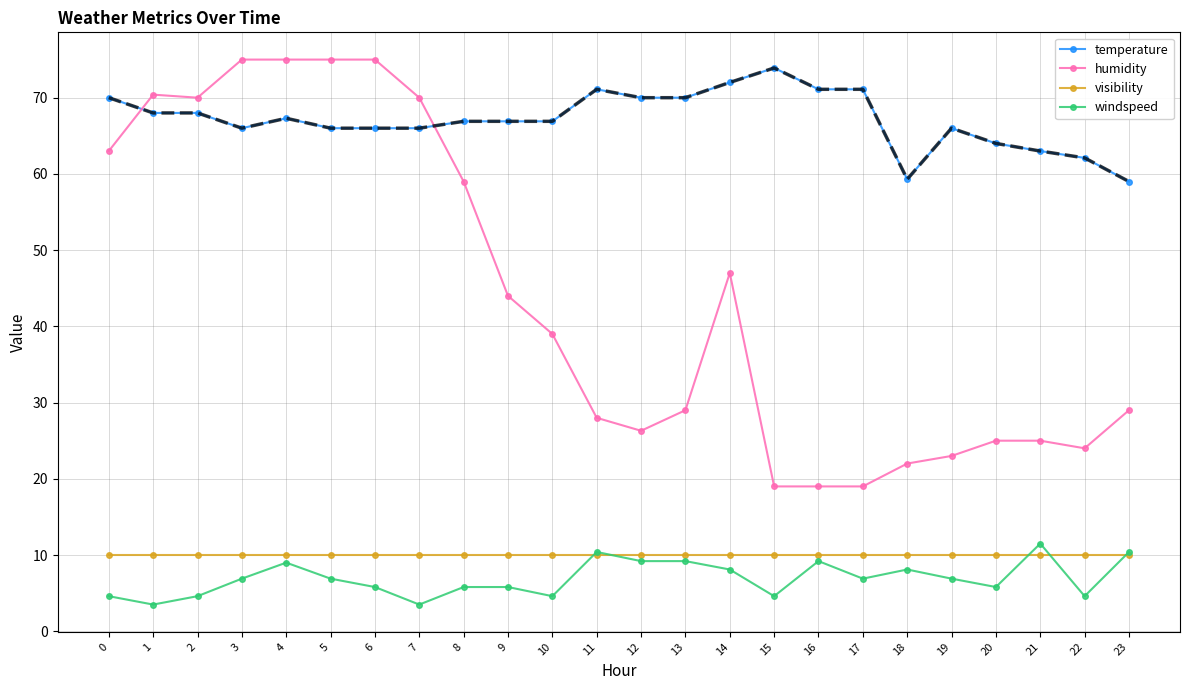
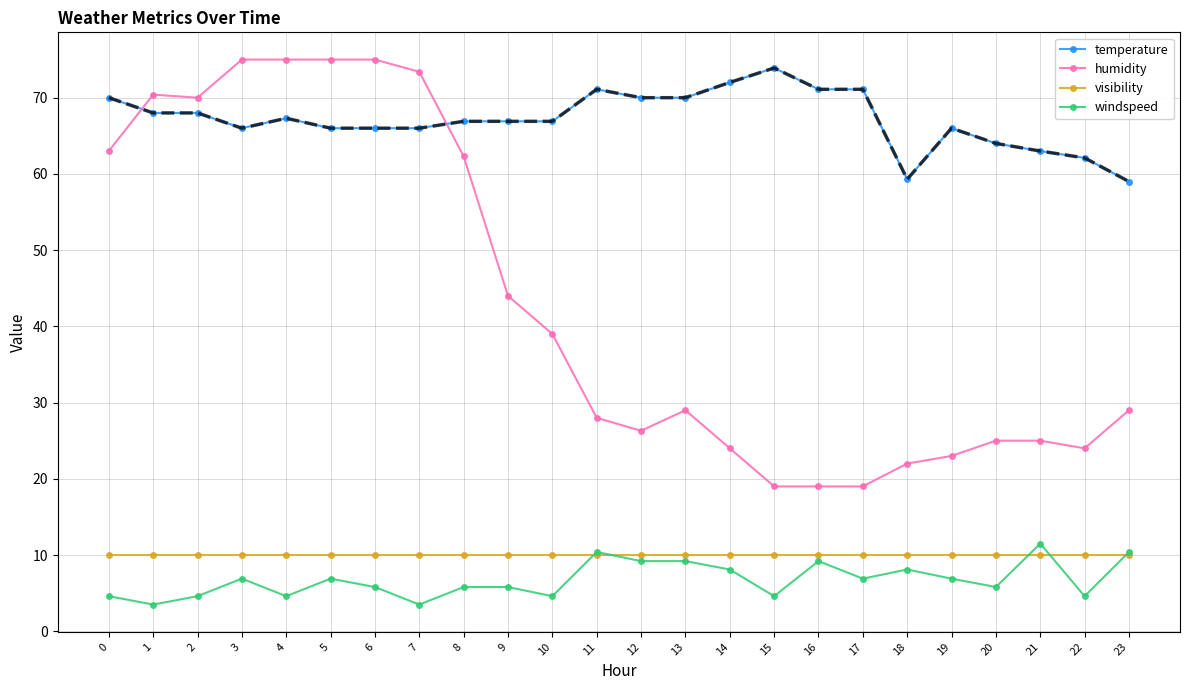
windspeed, 4: 9 -> 5
humidity, 7: 70 -> 73
humidity, 8: 59 -> 62
humidity, 14: 47 -> 24
